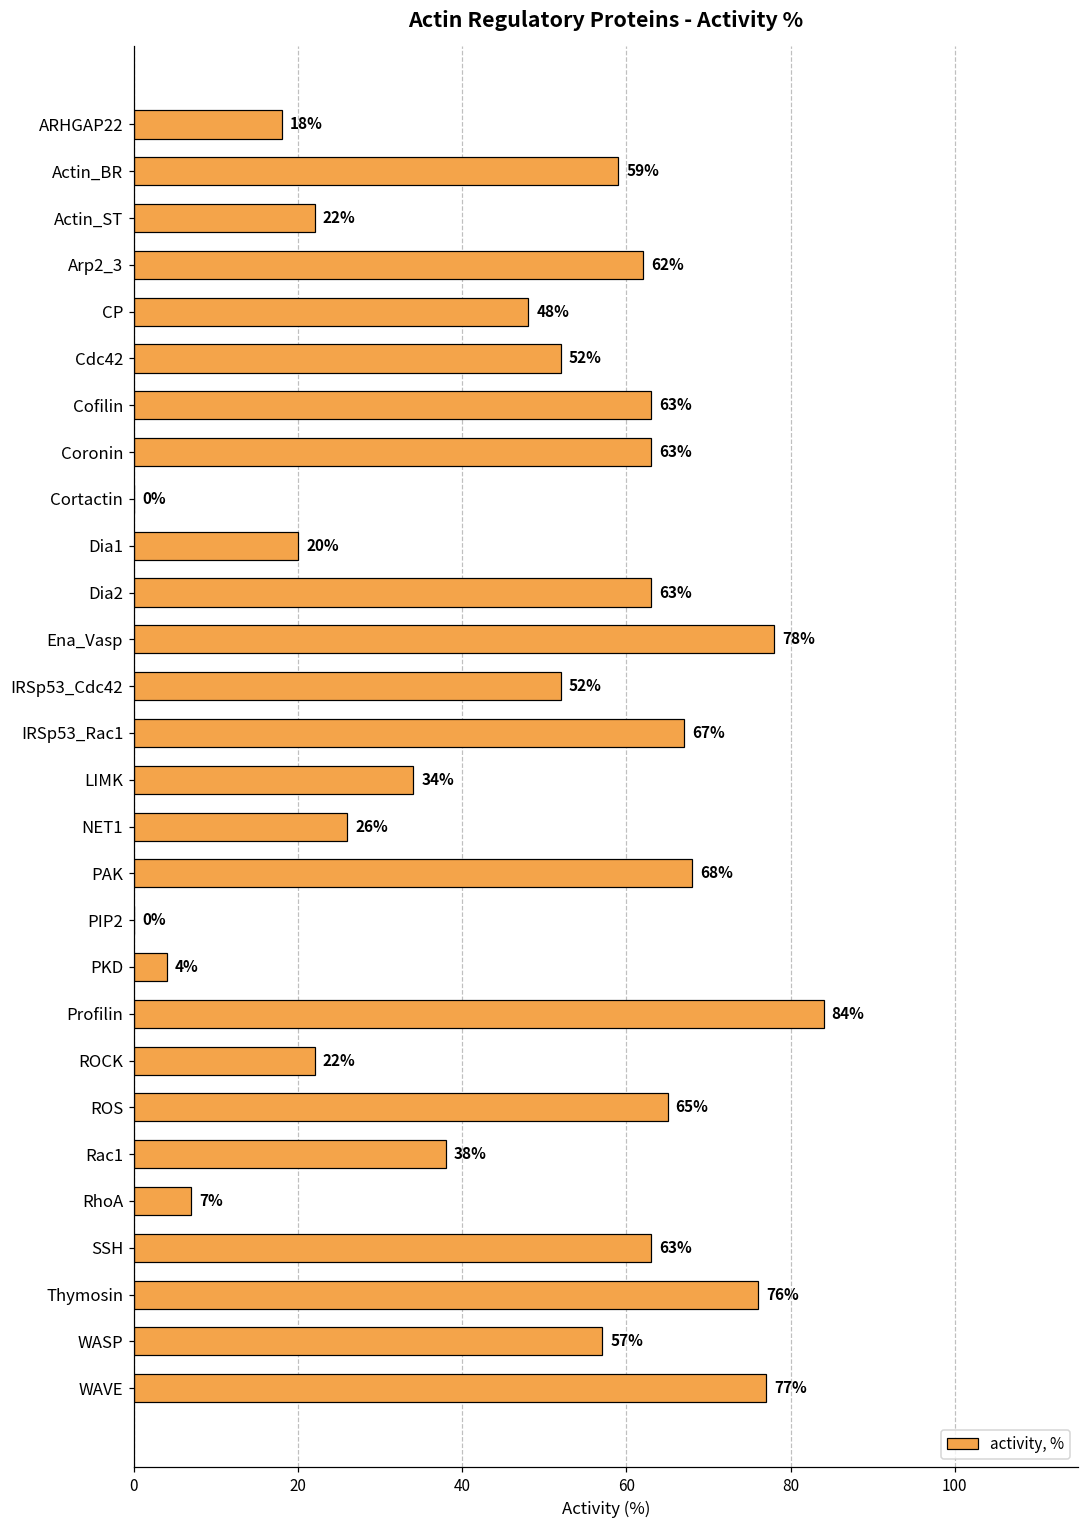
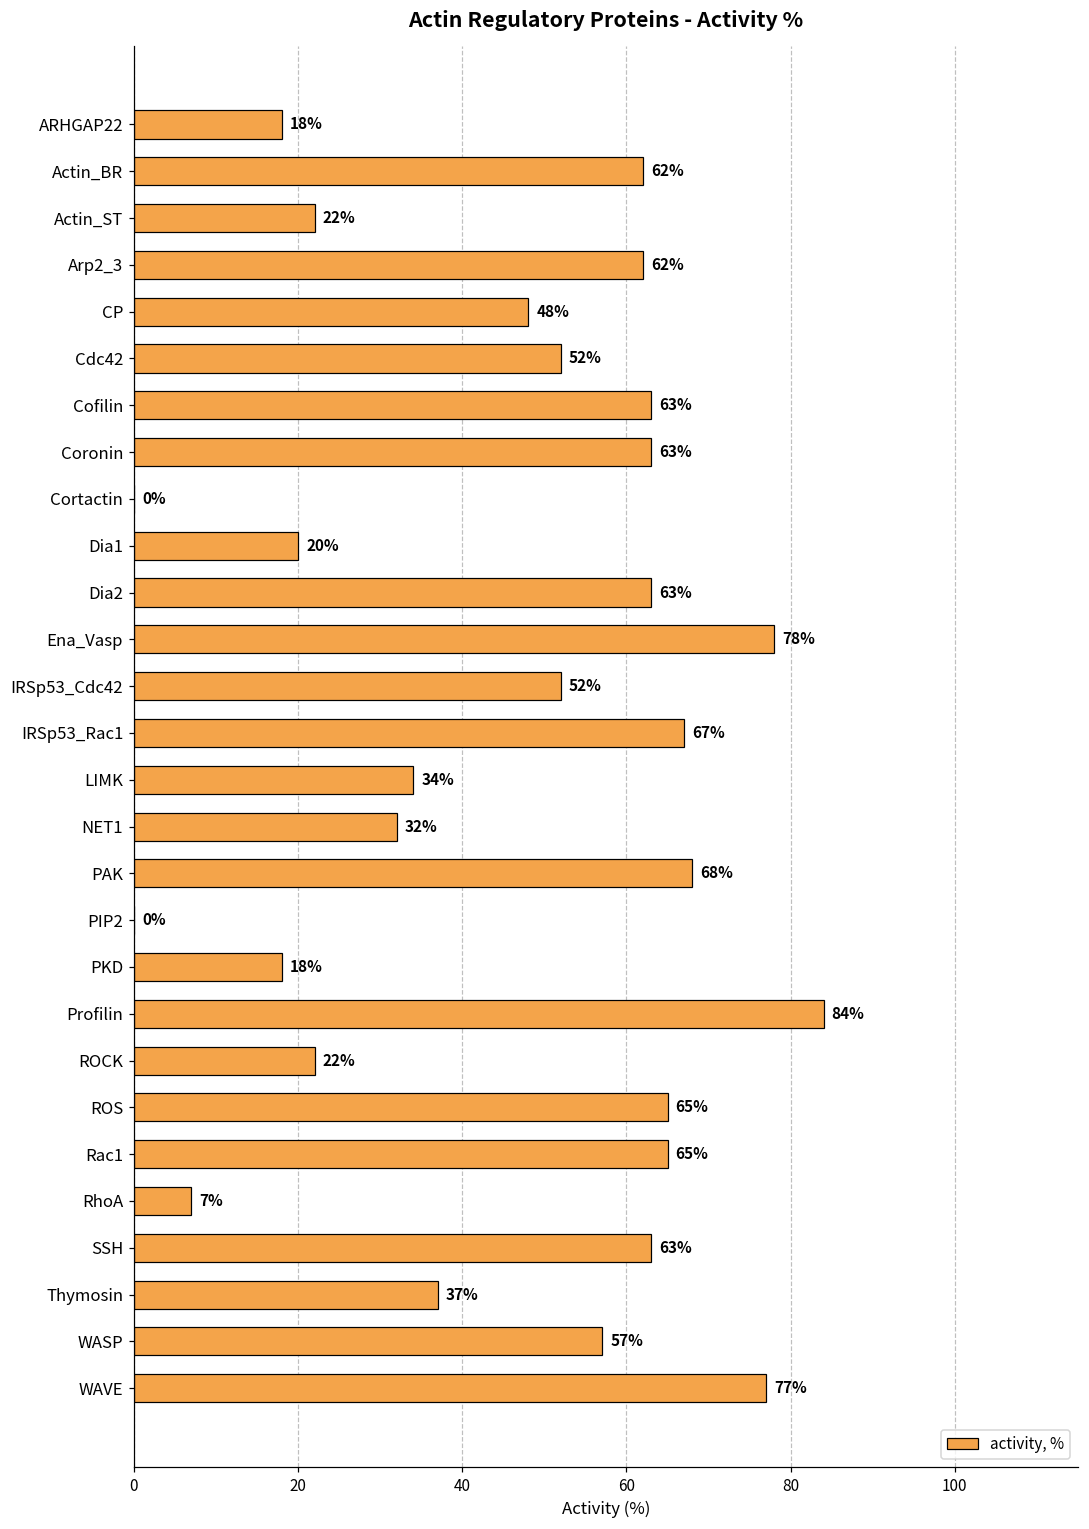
Actin_BR: 59% -> 62%
NET1: 26% -> 32%
PKD: 4% -> 18%
Rac1: 38% -> 65%
Thymosin: 76% -> 37%
